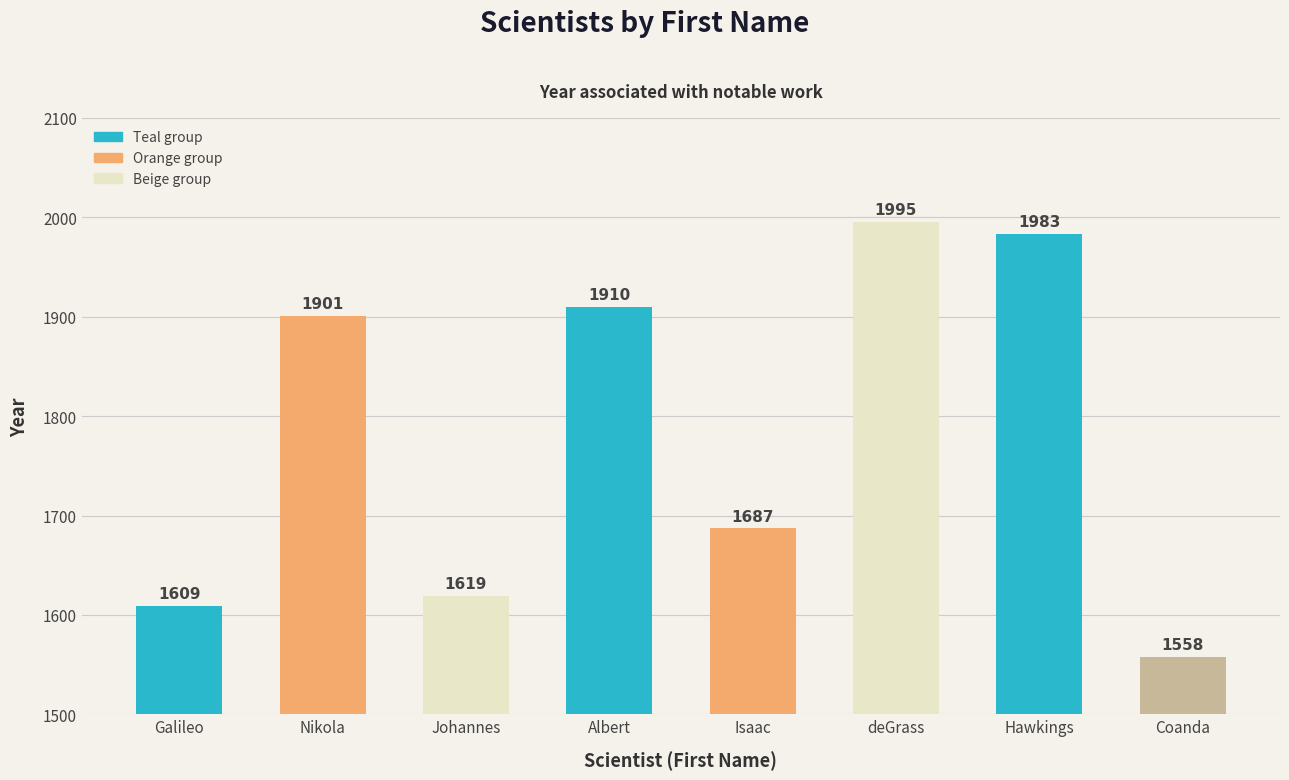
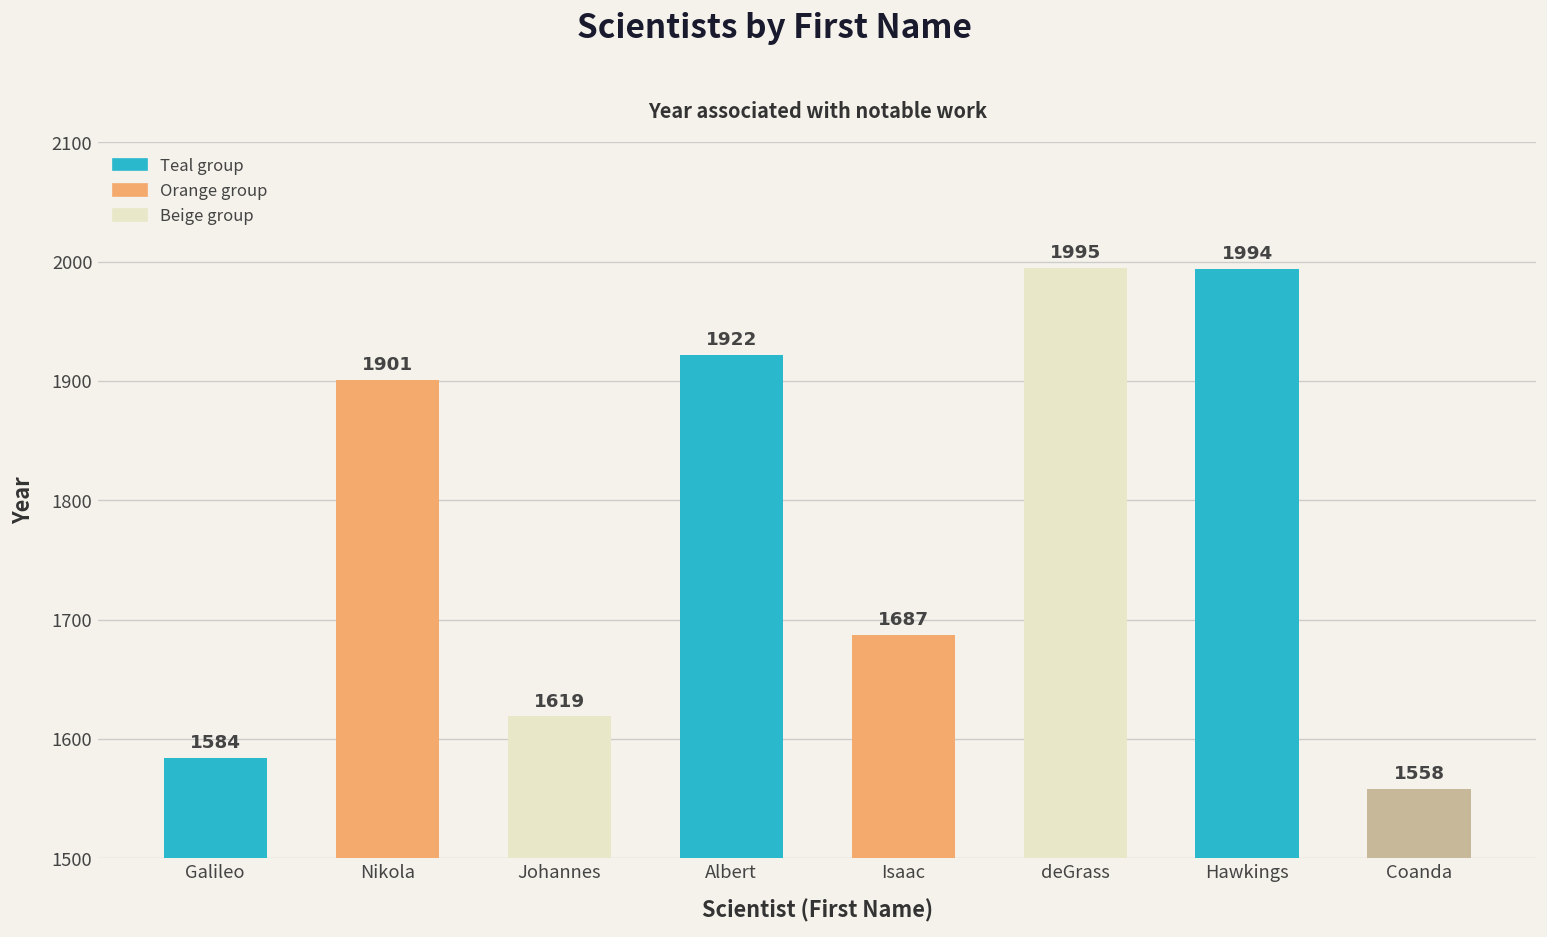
Galileo: 1609 -> 1584
Albert: 1910 -> 1922
Hawkings: 1983 -> 1994
